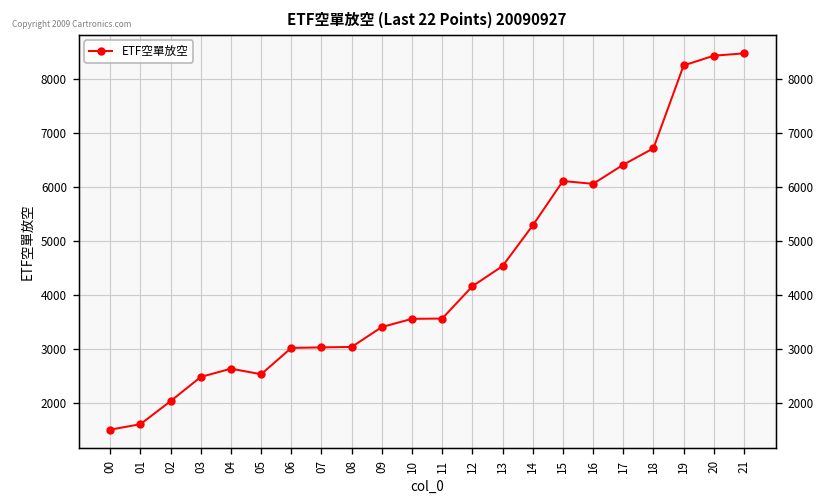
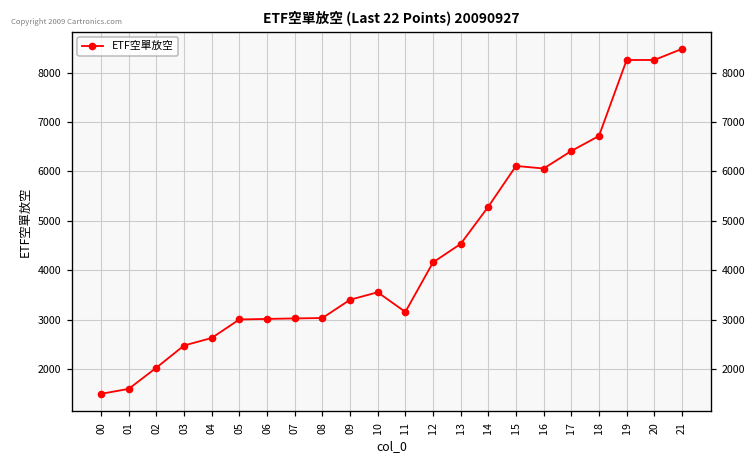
05: 2500 -> 3000
11: 3600 -> 3200
20: 8400 -> 8300
